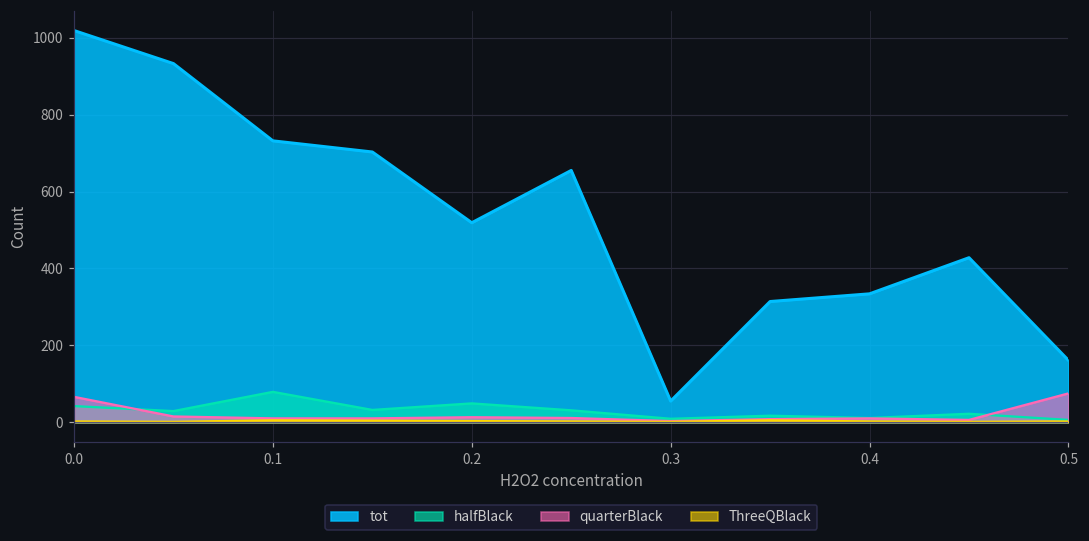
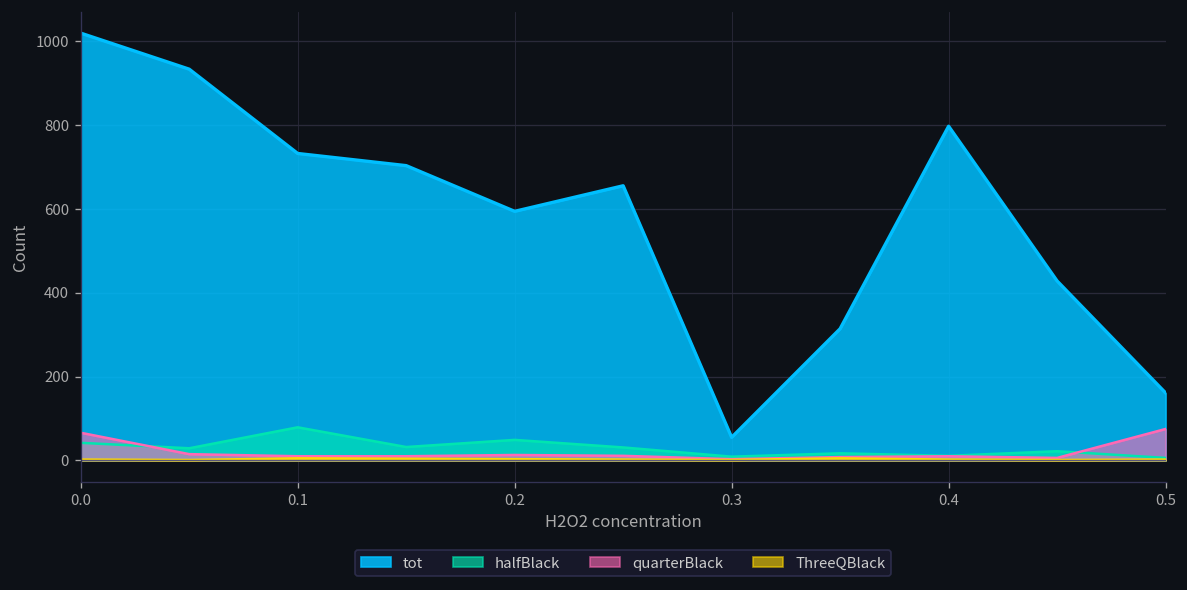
tot, 0.2: 520 -> 590
tot, 0.4: 330 -> 800
